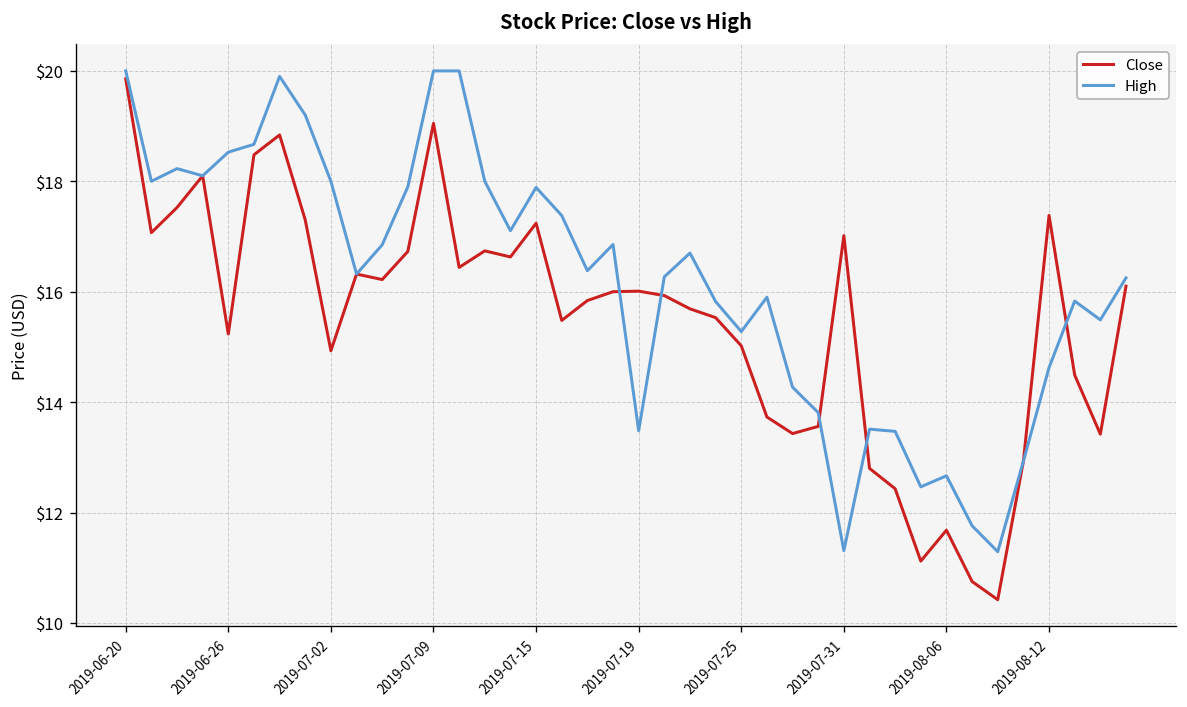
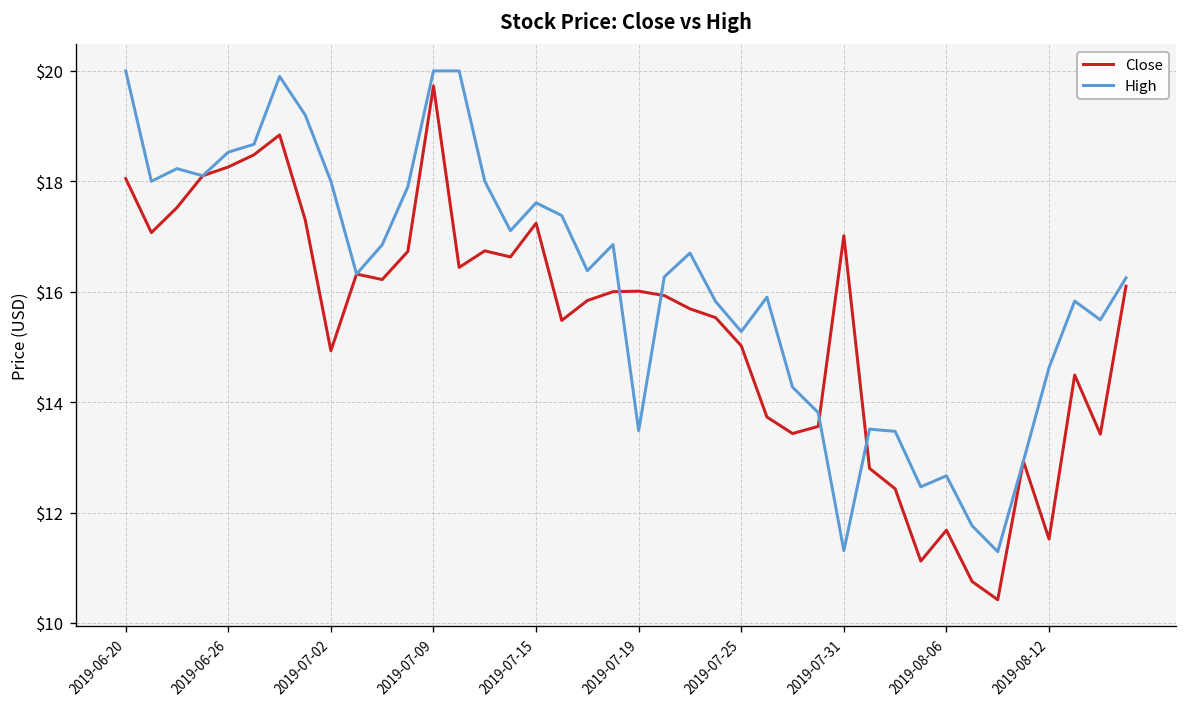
Close, 2019-06-20: $19.9 -> $18.0
Close, 2019-06-26: $15.2 -> $18.3
Close, 2019-07-09: $19.0 -> $19.7
High, 2019-07-15: $17.9 -> $17.6
Close, 2019-08-12: $17.4 -> $11.5
